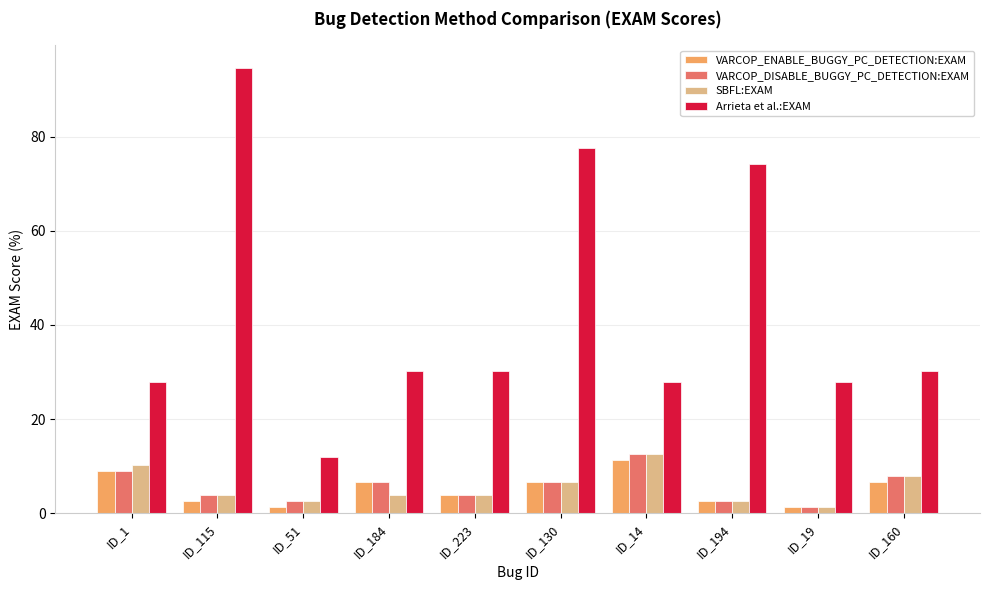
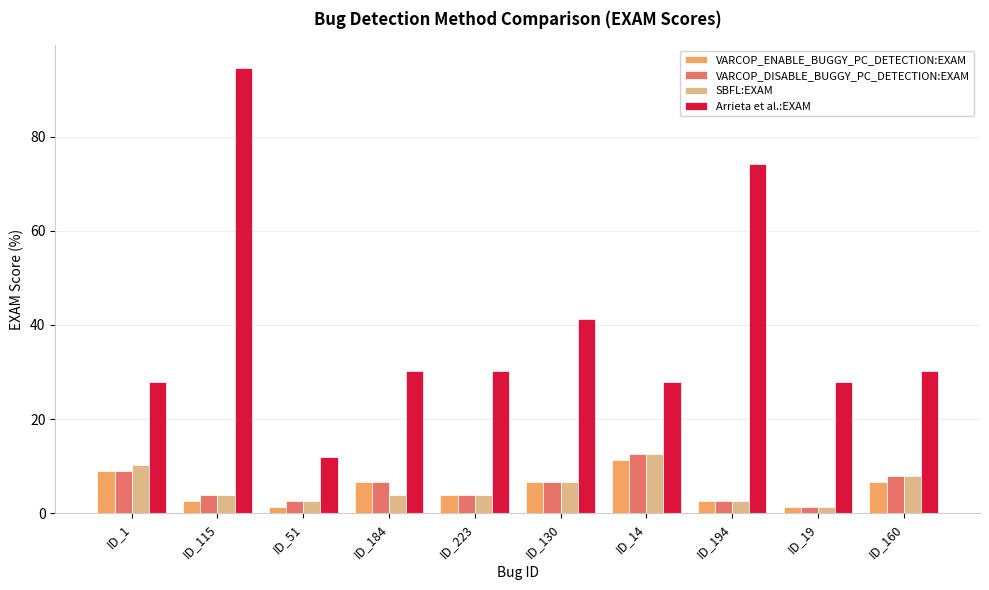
Arrieta et al.:EXAM, ID_130: 78 -> 41
